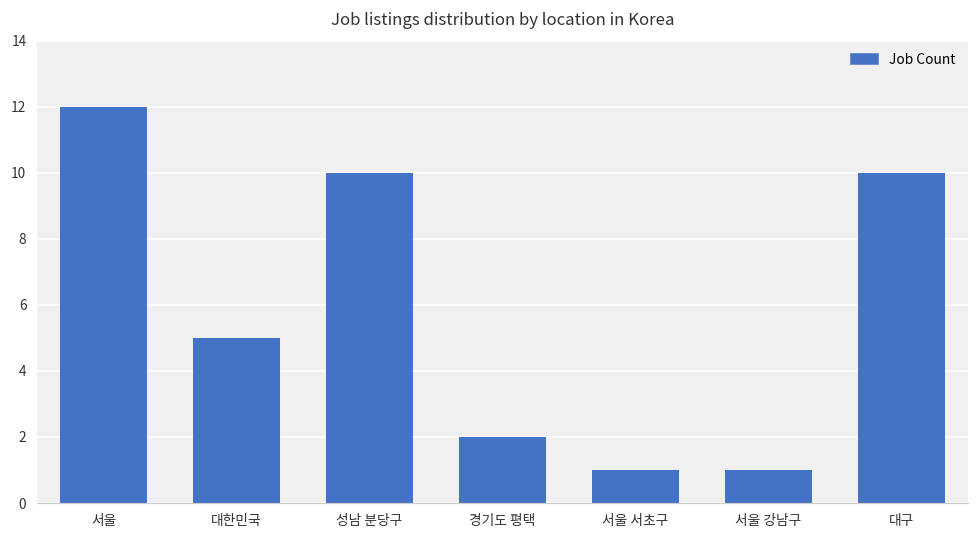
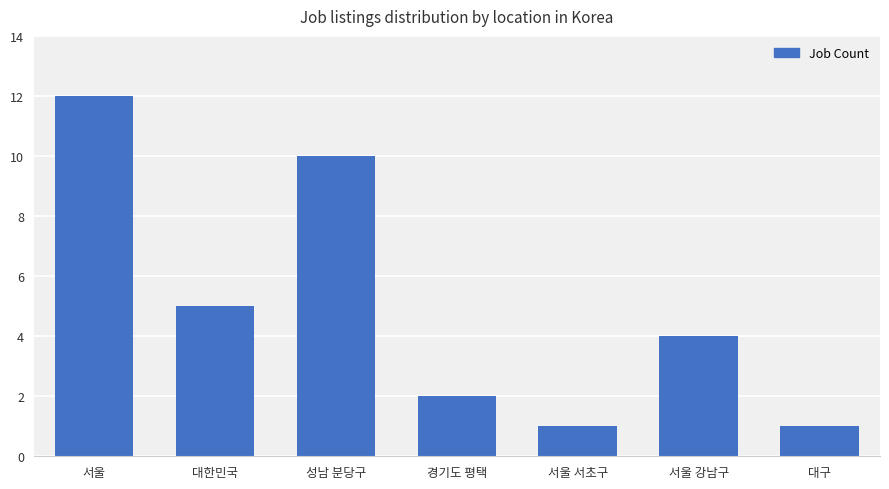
서울 강남구: 1 -> 4
대구: 10 -> 1
